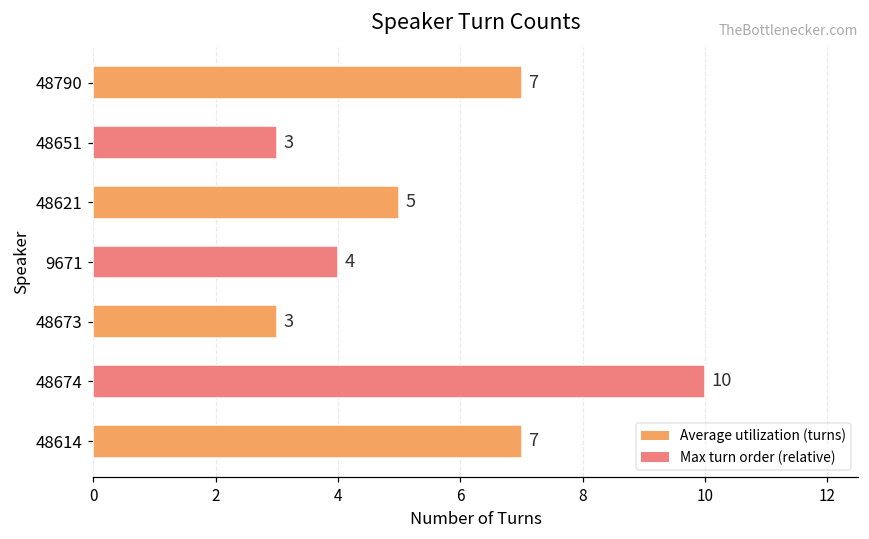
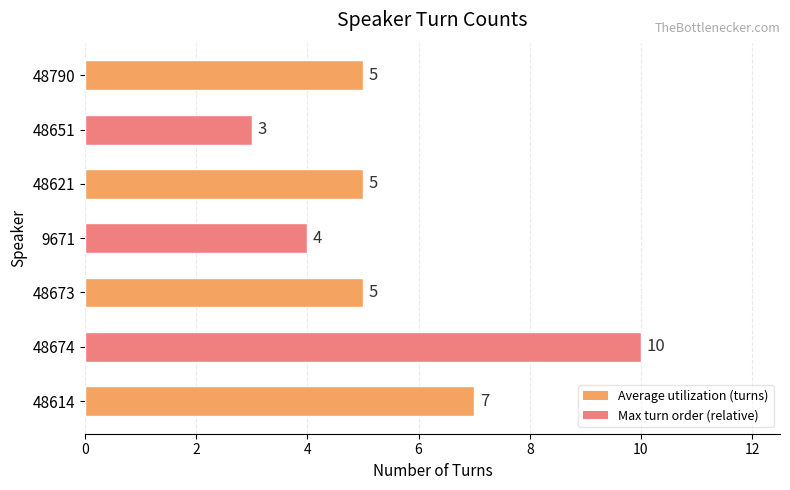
48790: 7 -> 5
48673: 3 -> 5
